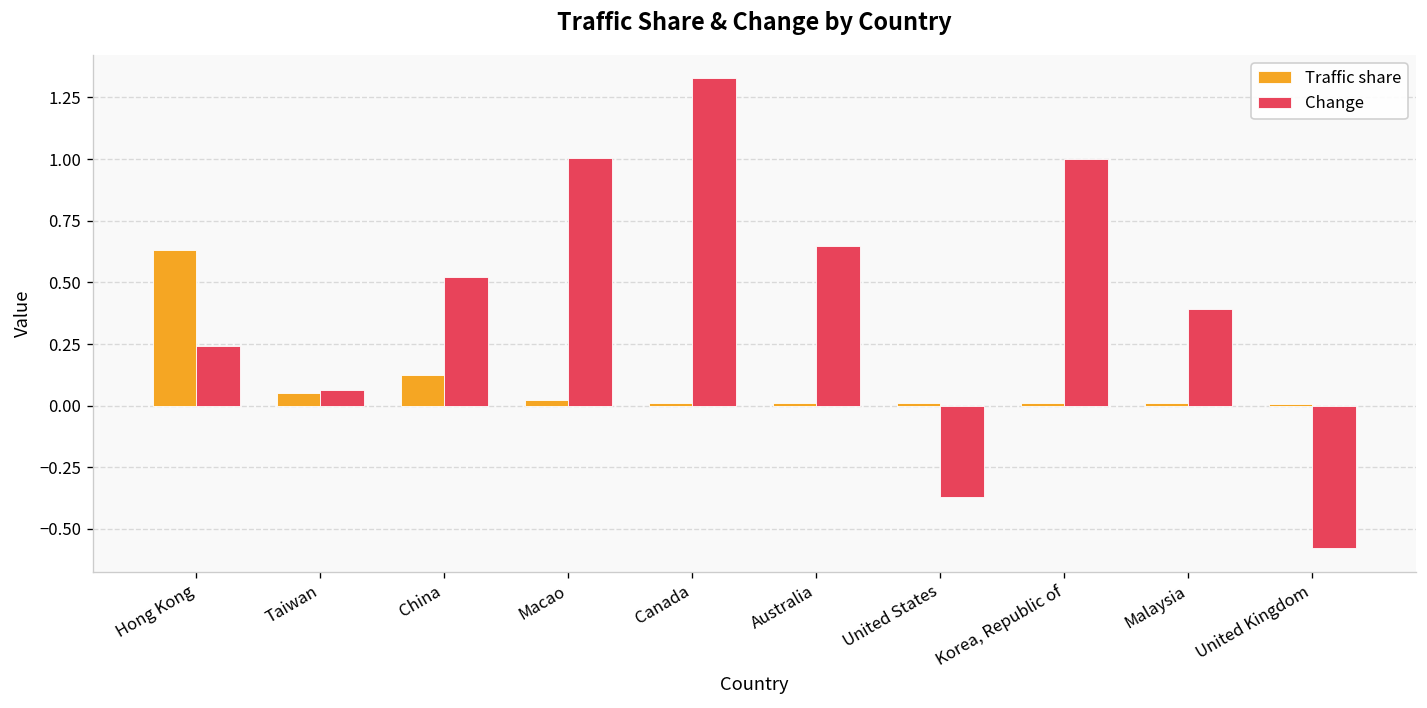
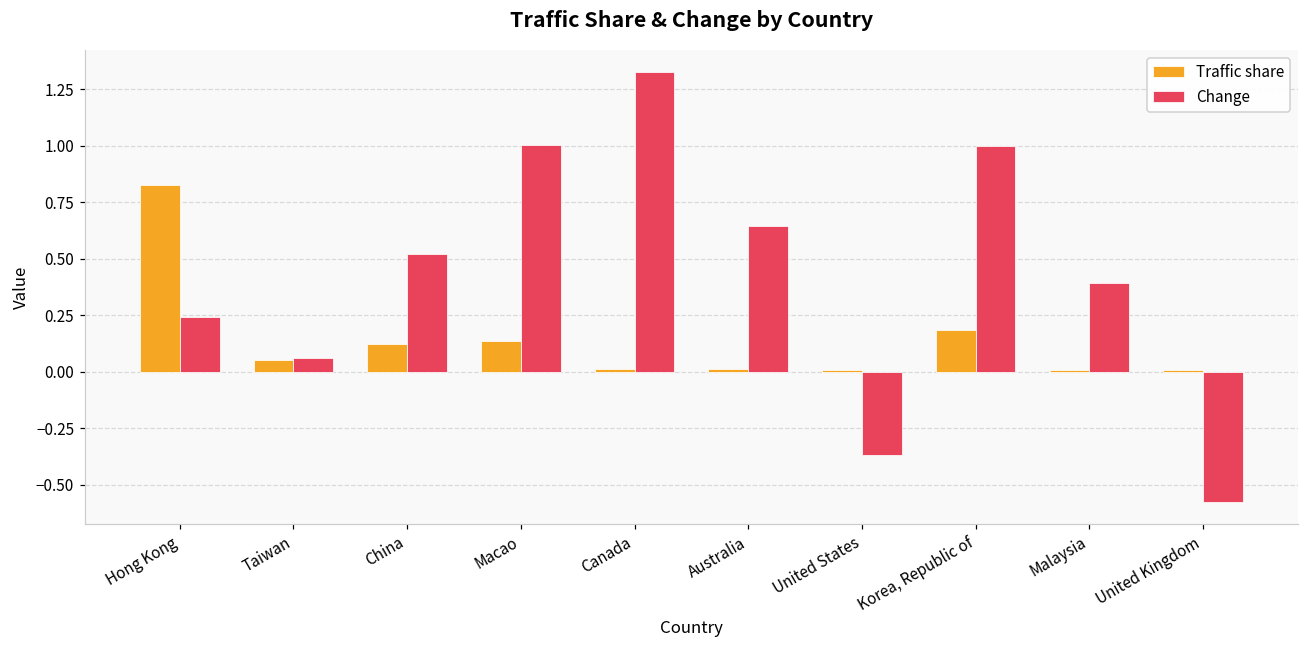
Traffic share, Hong Kong: 0.63 -> 0.83
Traffic share, Macao: 0.02 -> 0.14
Traffic share, Korea, Republic of: 0.01 -> 0.19
